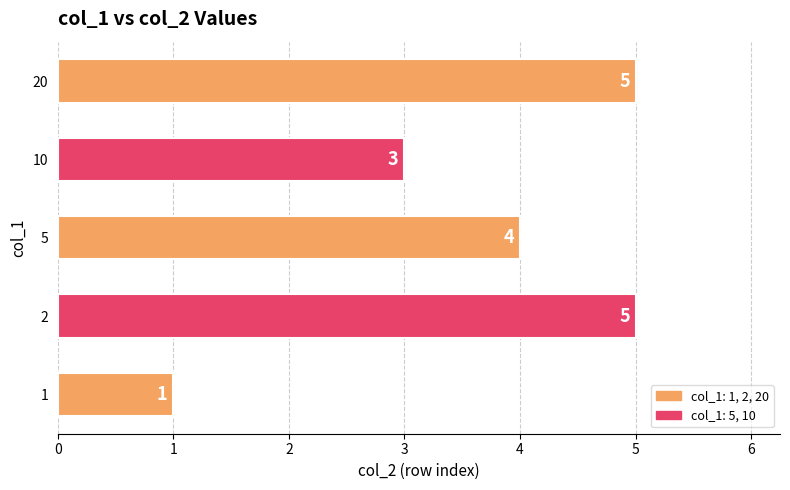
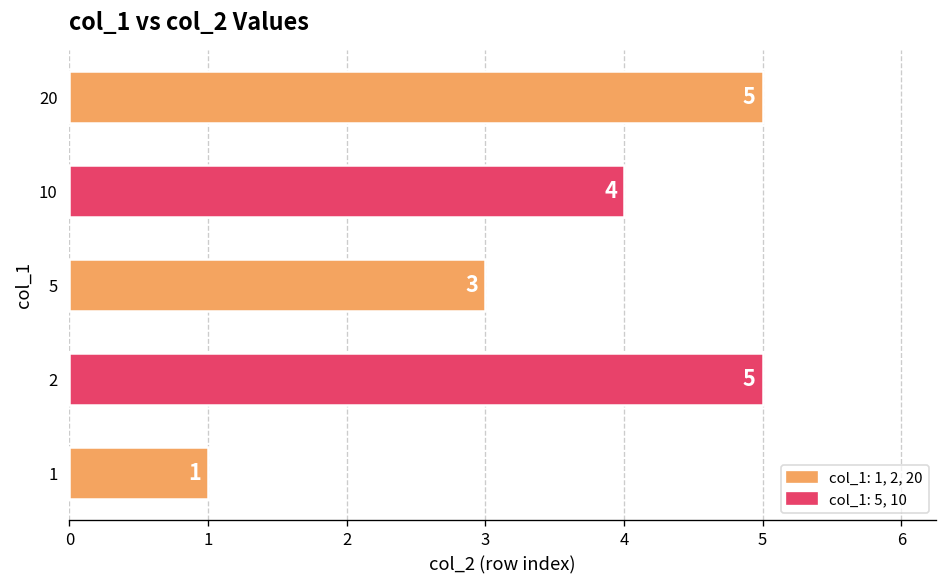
10: 3 -> 4
5: 4 -> 3
